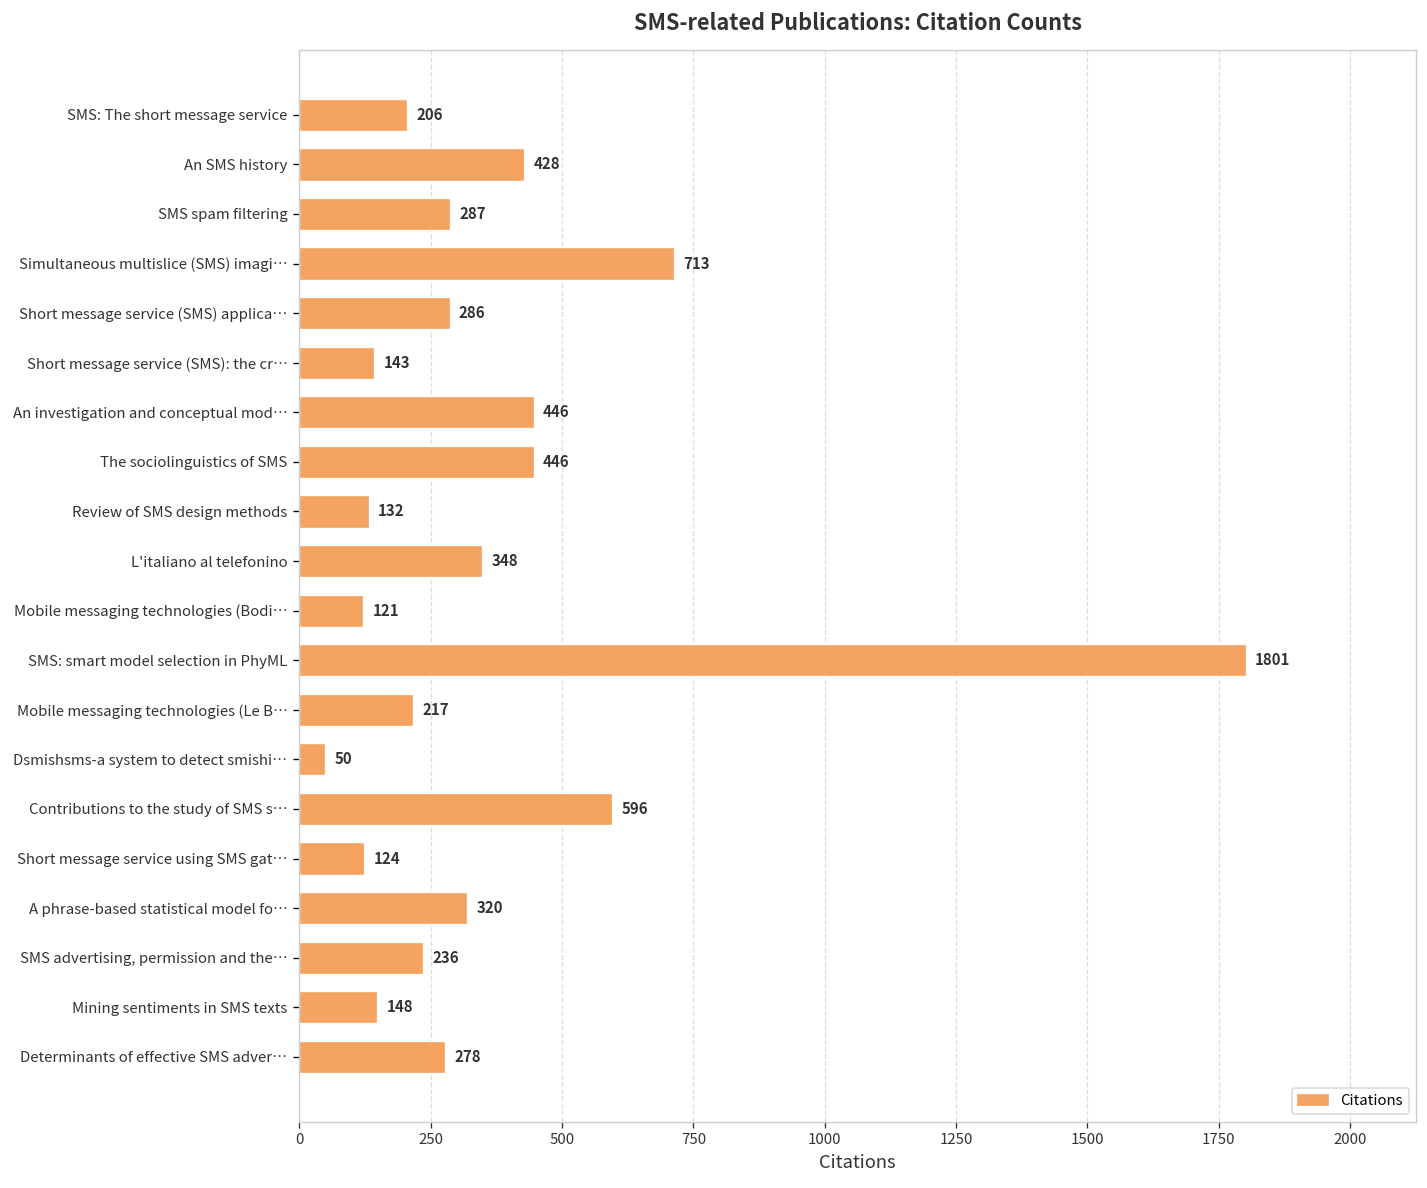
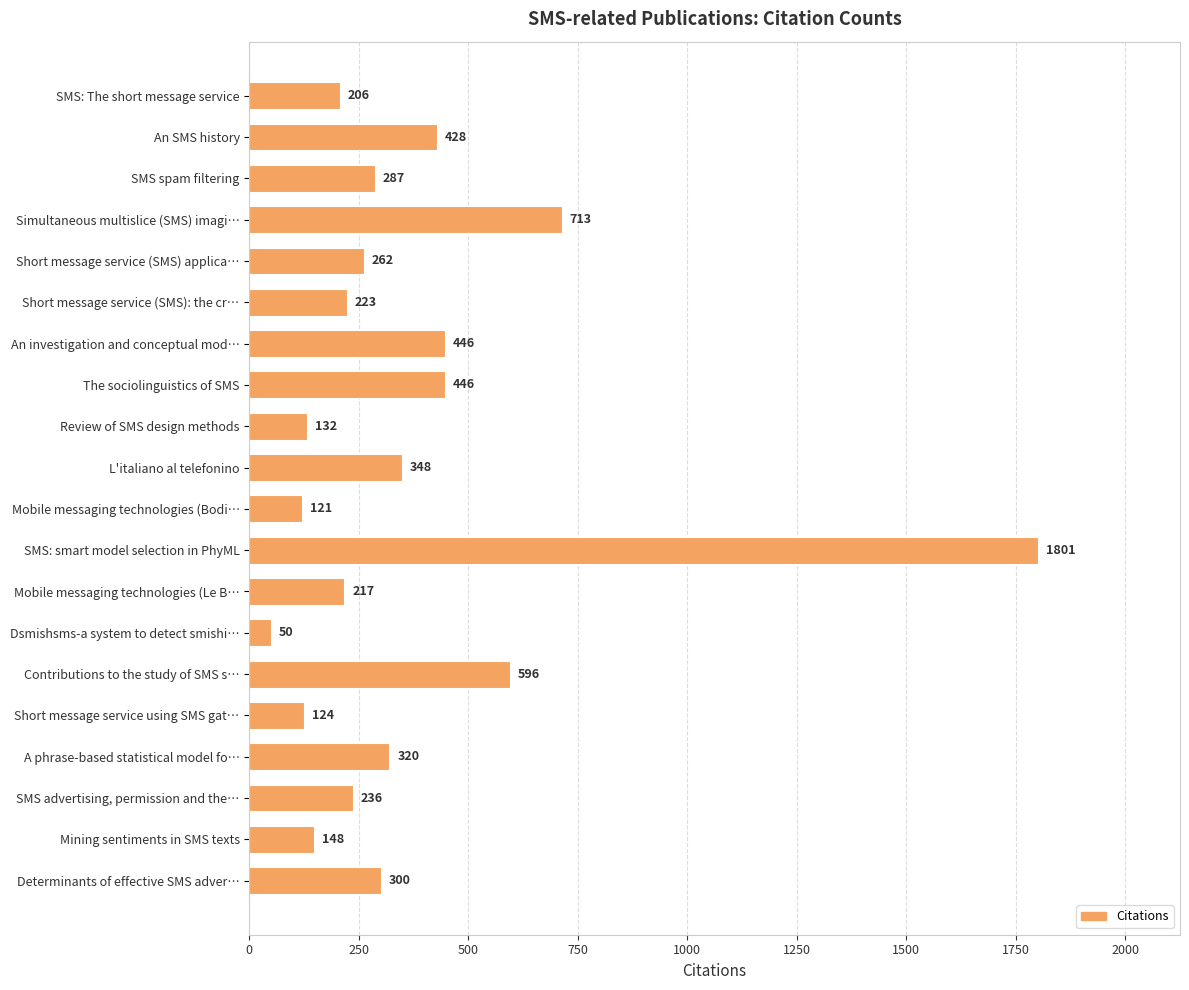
Short message service (SMS) applica…: 286 -> 262
Short message service (SMS): the cr…: 143 -> 223
Determinants of effective SMS adver…: 278 -> 300
